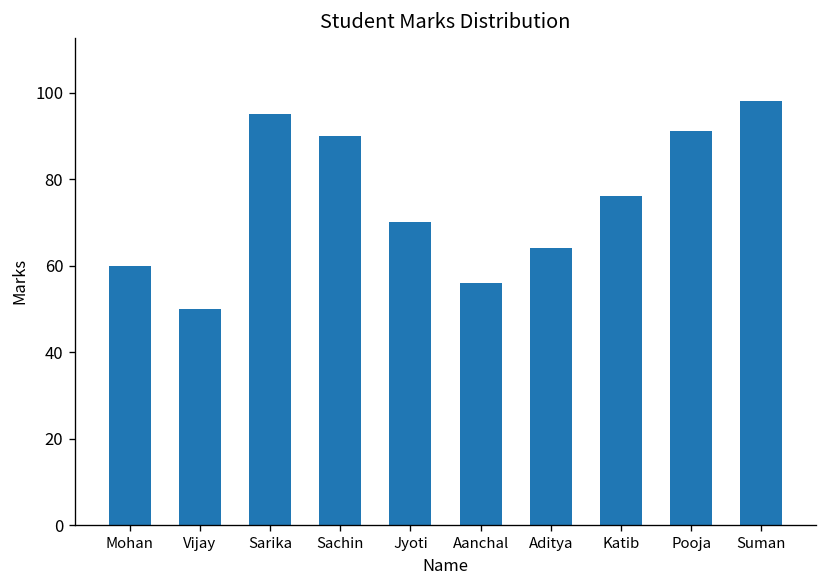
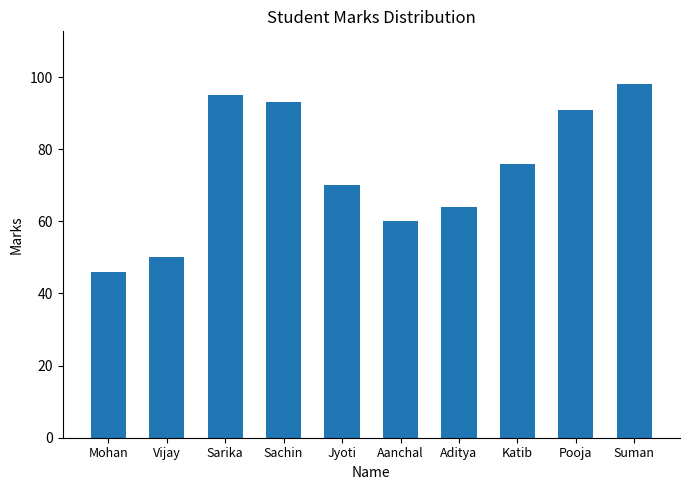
Mohan: 60 -> 46
Sachin: 90 -> 93
Aanchal: 56 -> 60
